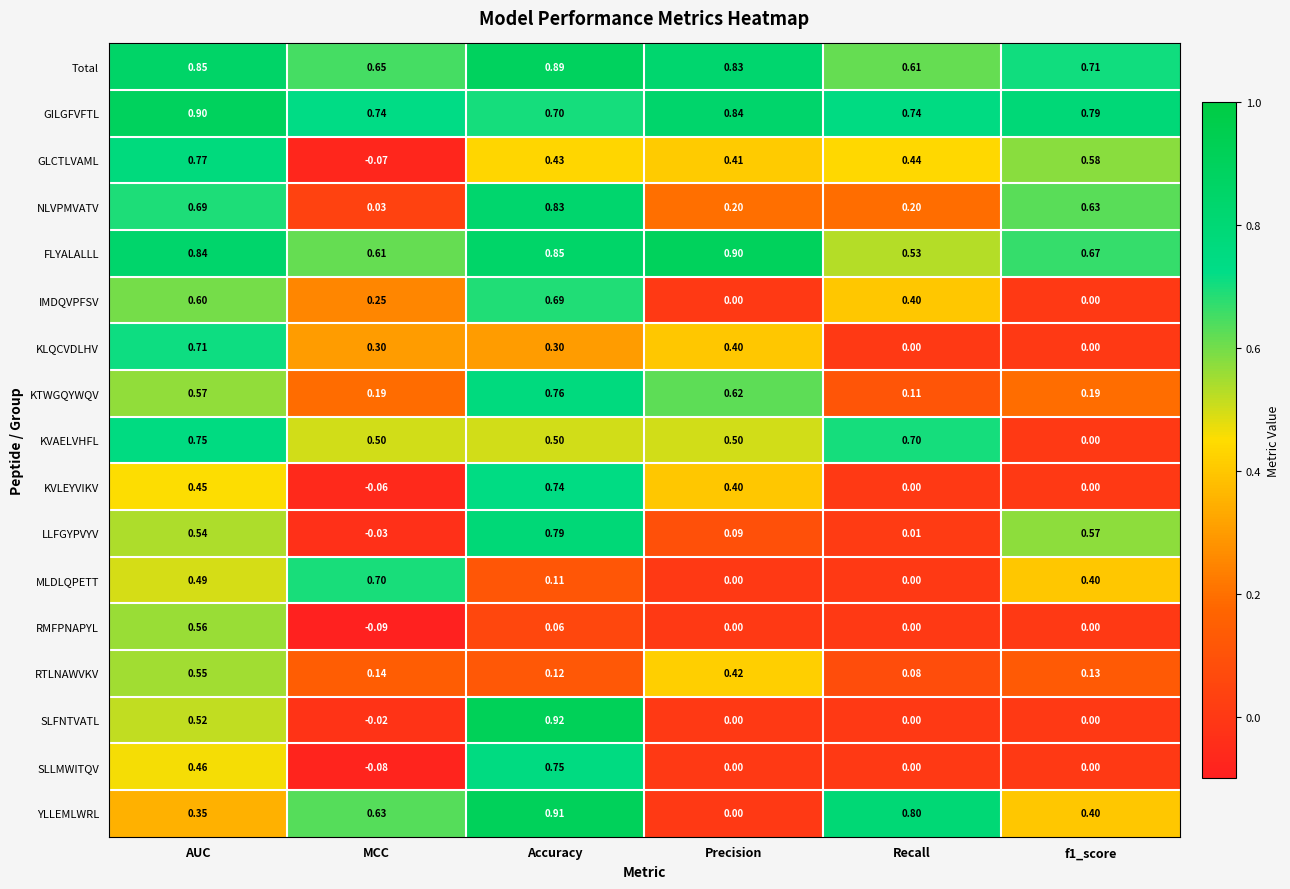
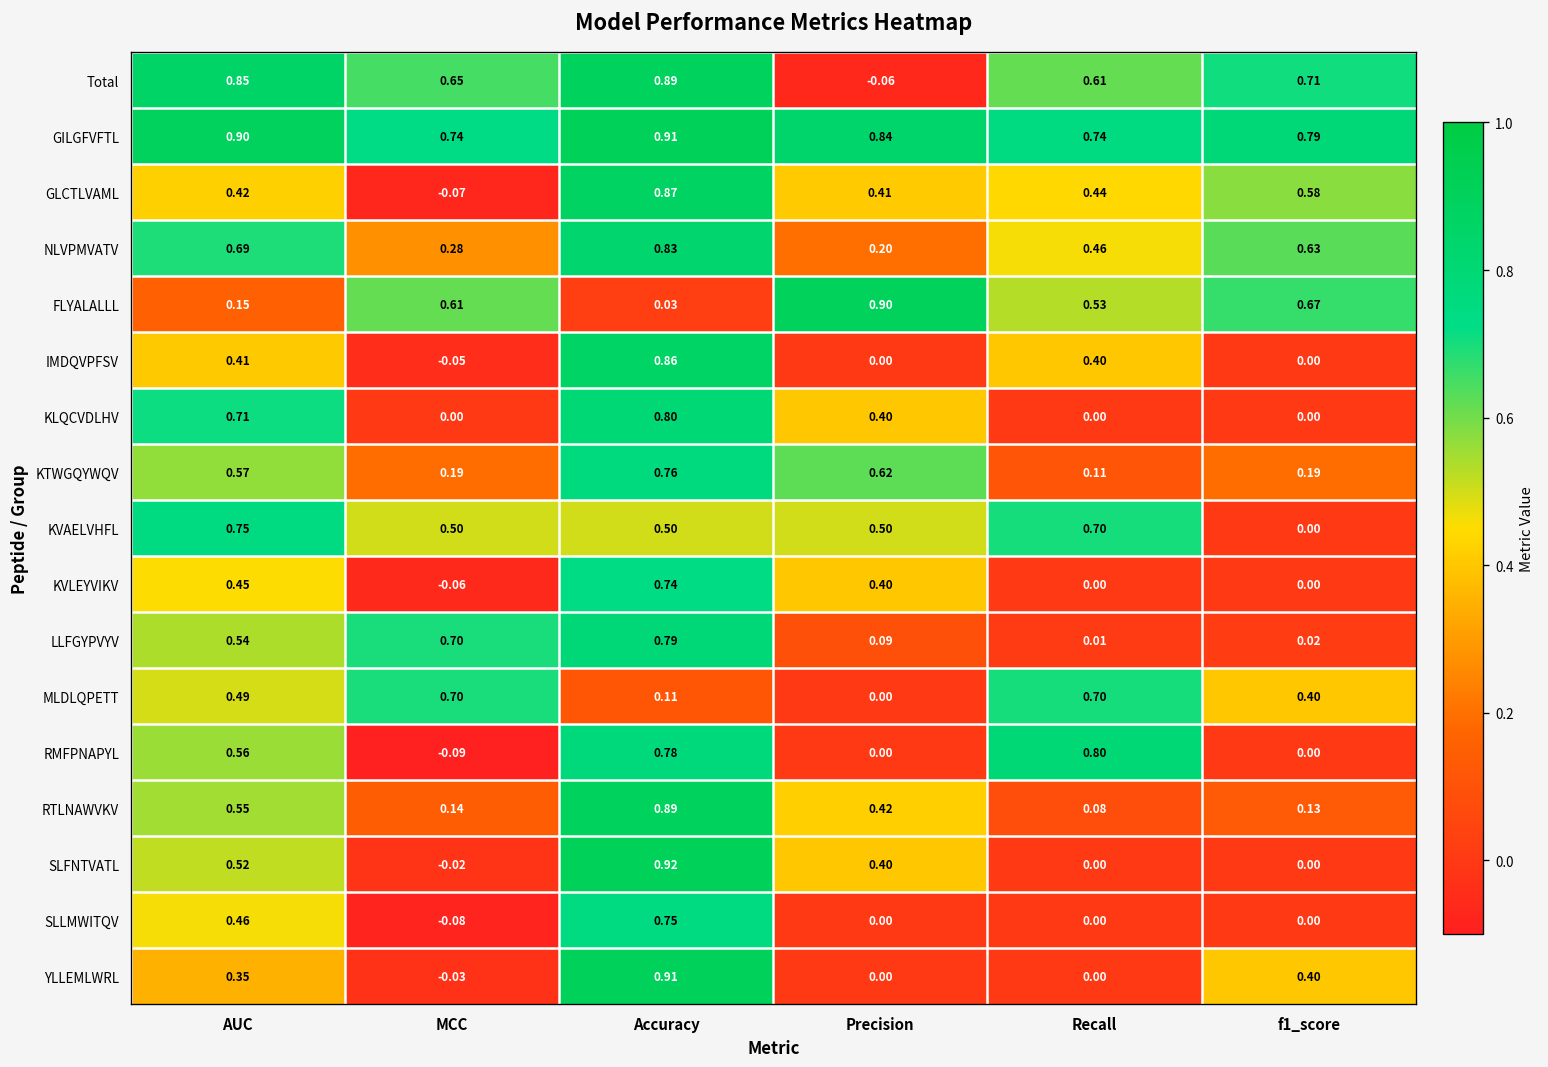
Total, Precision: 0.83 -> -0.06
GILGFVFTL, Accuracy: 0.70 -> 0.91
GLCTLVAML, AUC: 0.77 -> 0.42
GLCTLVAML, Accuracy: 0.43 -> 0.87
NLVPMVATV, MCC: 0.03 -> 0.28
NLVPMVATV, Recall: 0.20 -> 0.46
FLYALALLL, AUC: 0.84 -> 0.15
FLYALALLL, Accuracy: 0.85 -> 0.03
IMDQVPFSV, AUC: 0.60 -> 0.41
IMDQVPFSV, MCC: 0.25 -> -0.05
IMDQVPFSV, Accuracy: 0.69 -> 0.86
KLQCVDLHV, MCC: 0.30 -> 0.00
KLQCVDLHV, Accuracy: 0.30 -> 0.80
LLFGYPVYV, MCC: -0.03 -> 0.70
LLFGYPVYV, f1_score: 0.57 -> 0.02
MLDLQPETT, Recall: 0.00 -> 0.70
RMFPNAPYL, Accuracy: 0.06 -> 0.78
RMFPNAPYL, Recall: 0.00 -> 0.80
RTLNAWVKV, Accuracy: 0.12 -> 0.89
SLFNTVATL, Precision: 0.00 -> 0.40
YLLEMLWRL, MCC: 0.63 -> -0.03
YLLEMLWRL, Recall: 0.80 -> 0.00
